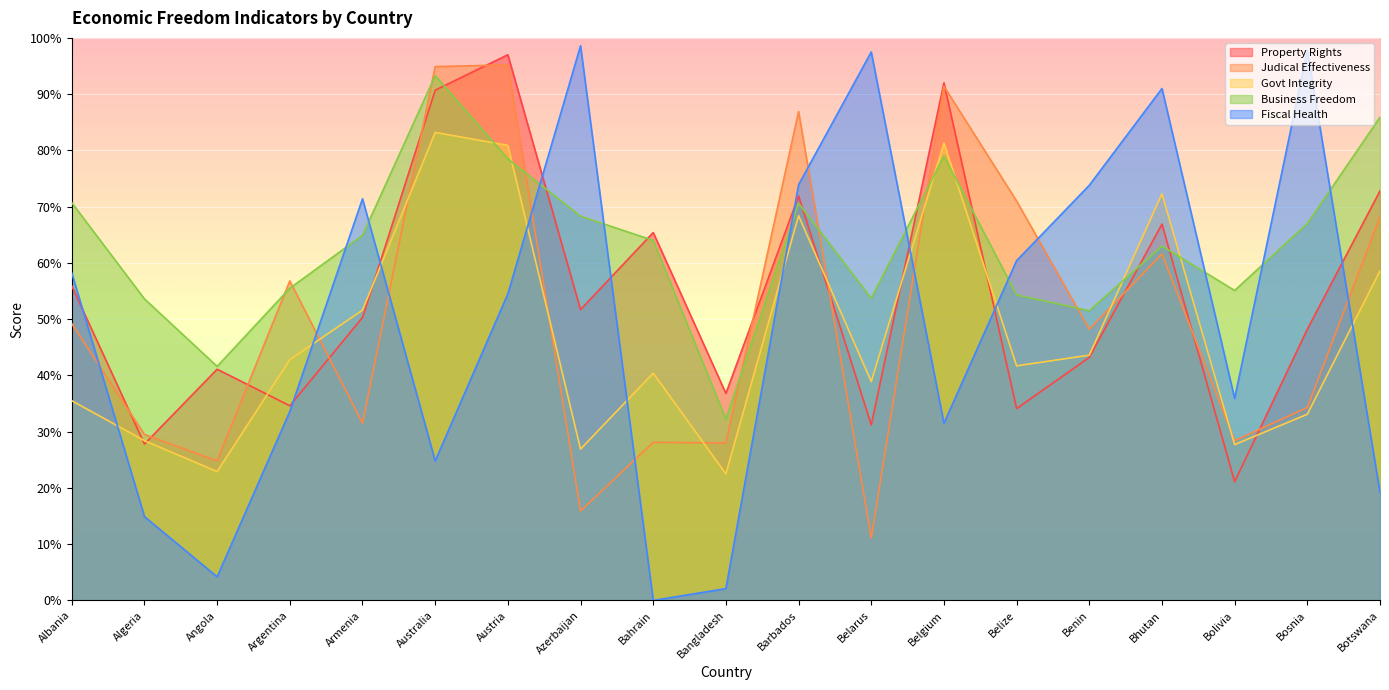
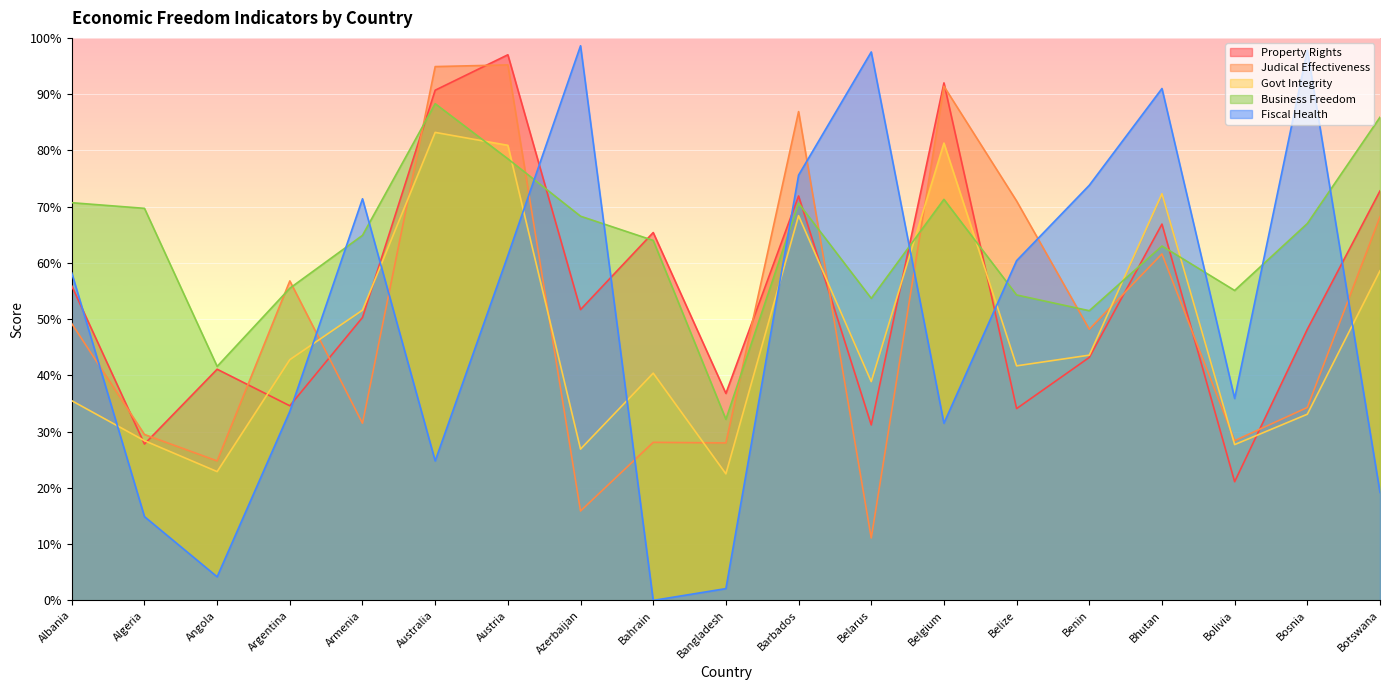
Business Freedom, Algeria: 54% -> 70%
Business Freedom, Australia: 93% -> 88%
Fiscal Health, Austria: 55% -> 61%
Fiscal Health, Barbados: 74% -> 76%
Business Freedom, Belgium: 79% -> 71%
